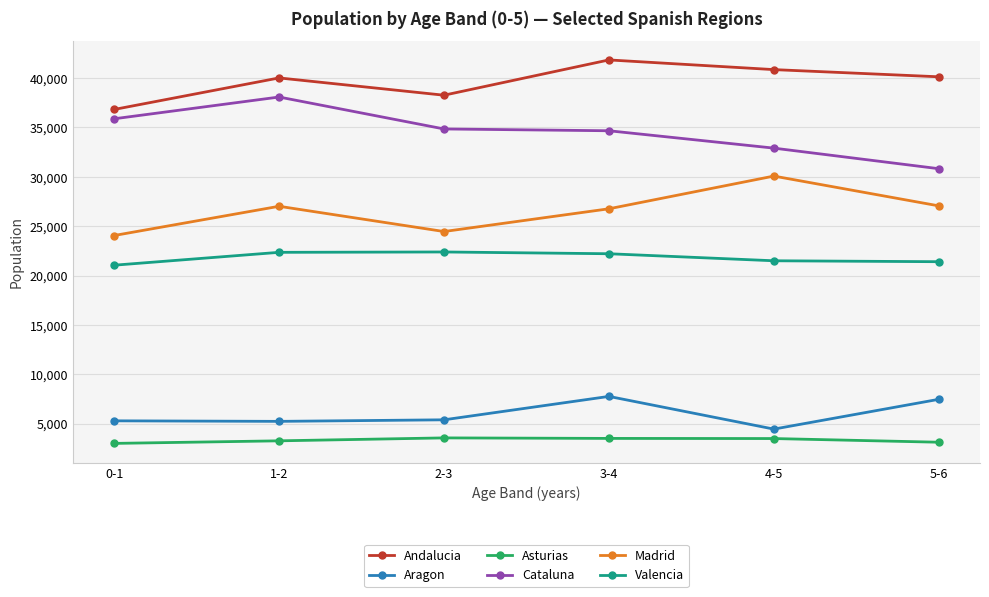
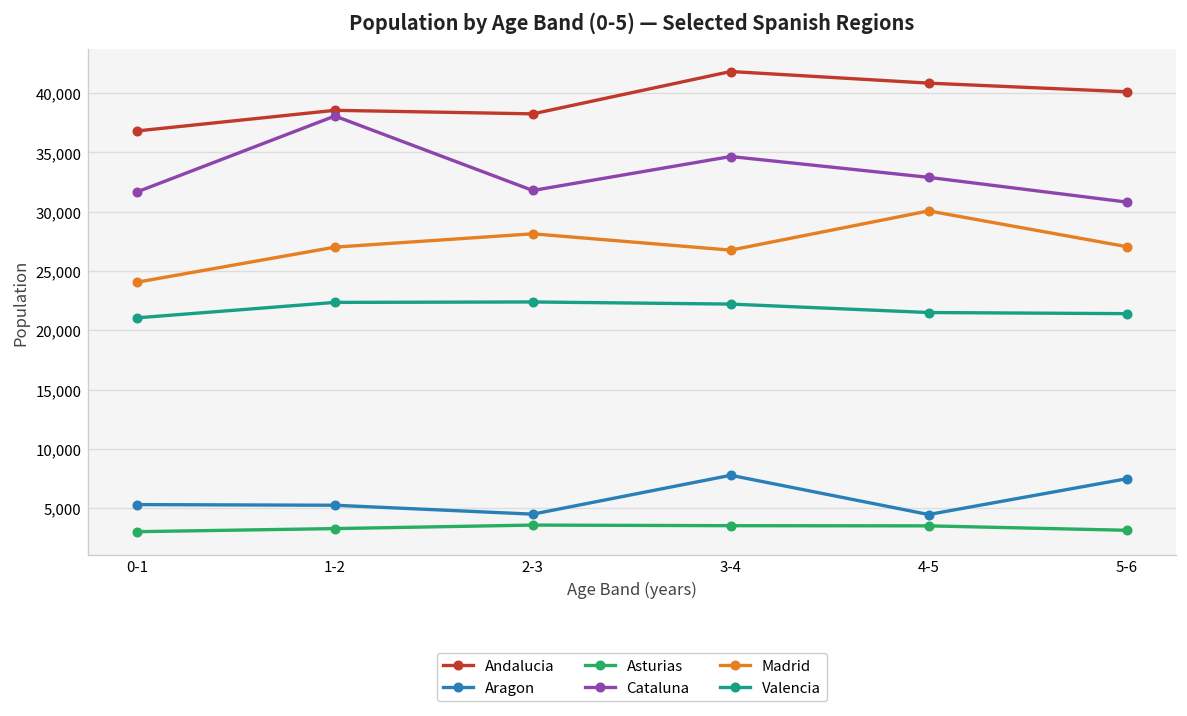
Cataluna, 0-1: 36,000 -> 32,000
Andalucia, 1-2: 40,000 -> 39,000
Aragon, 2-3: 5,000 -> 4,000
Cataluna, 2-3: 35,000 -> 32,000
Madrid, 2-3: 24,000 -> 28,000
